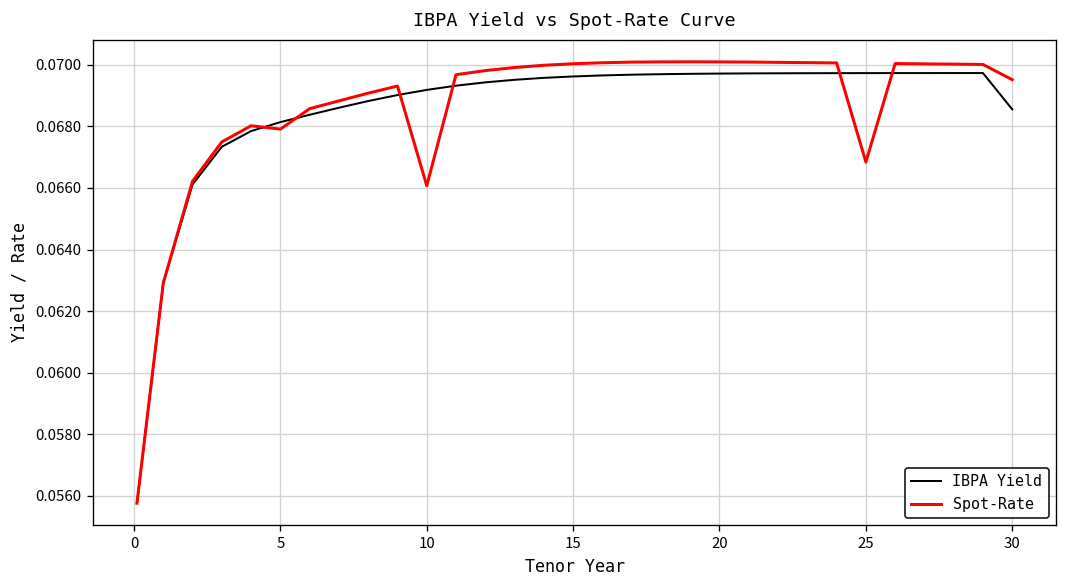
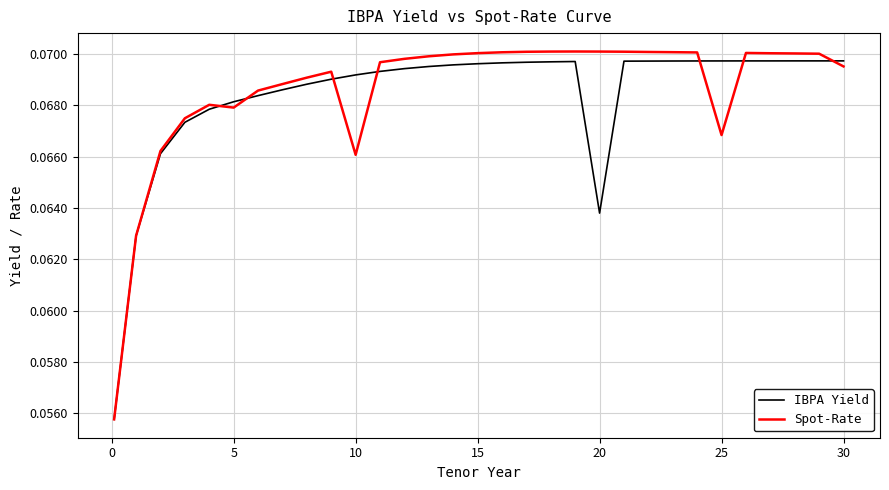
IBPA Yield, 20: 0.0697 -> 0.0638
IBPA Yield, 30: 0.0686 -> 0.0697
